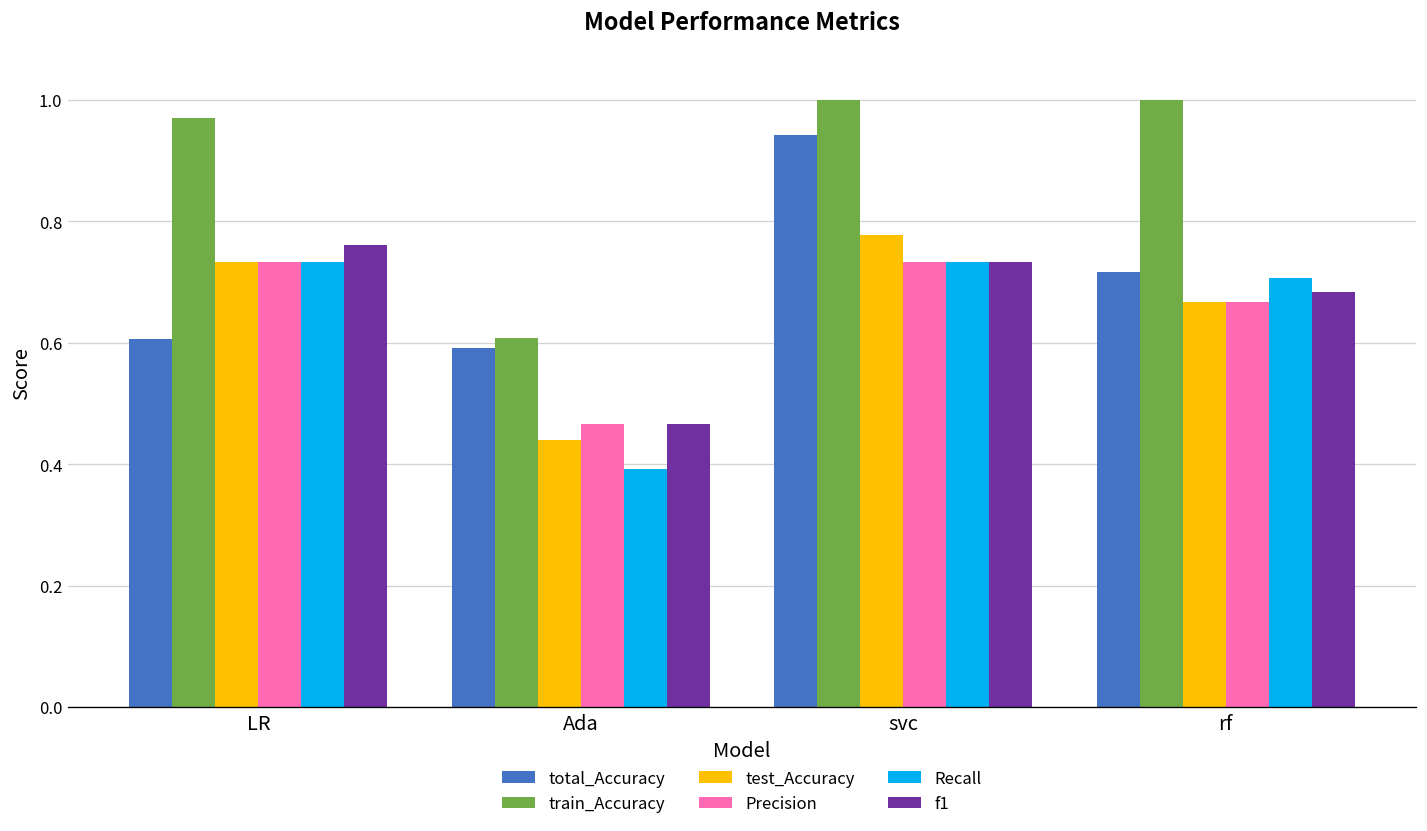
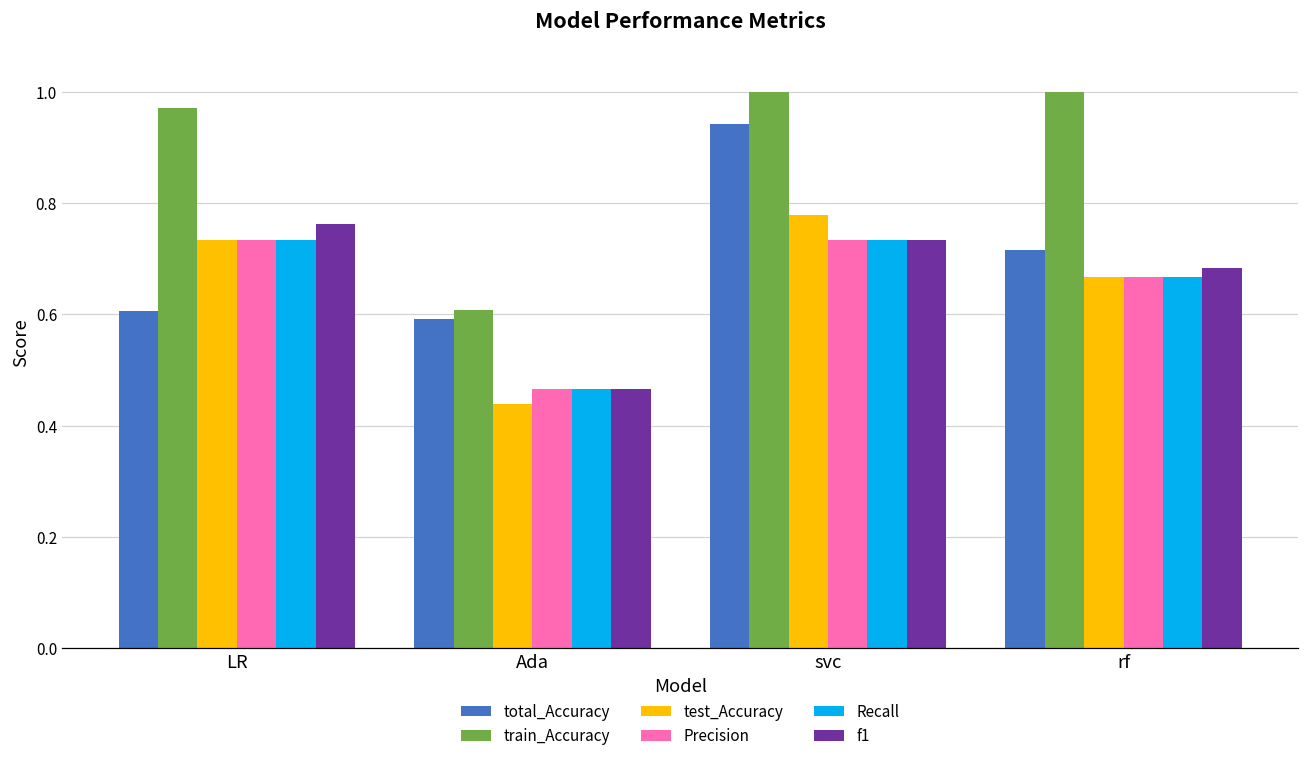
Recall, Ada: 0.39 -> 0.47
Recall, rf: 0.71 -> 0.67
